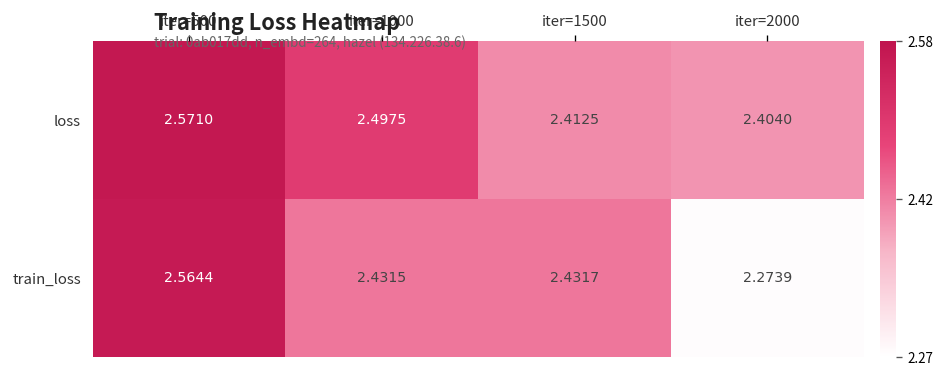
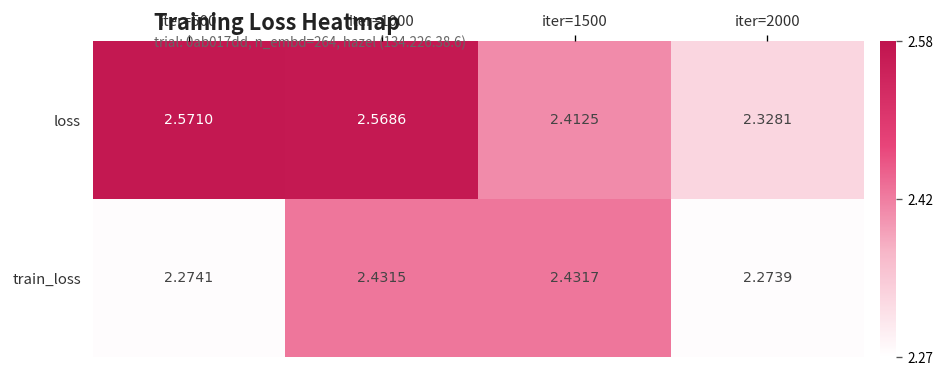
loss, iter=1000: 2.4975 -> 2.5686
loss, iter=2000: 2.4040 -> 2.3281
train_loss, iter=500: 2.5644 -> 2.2741
